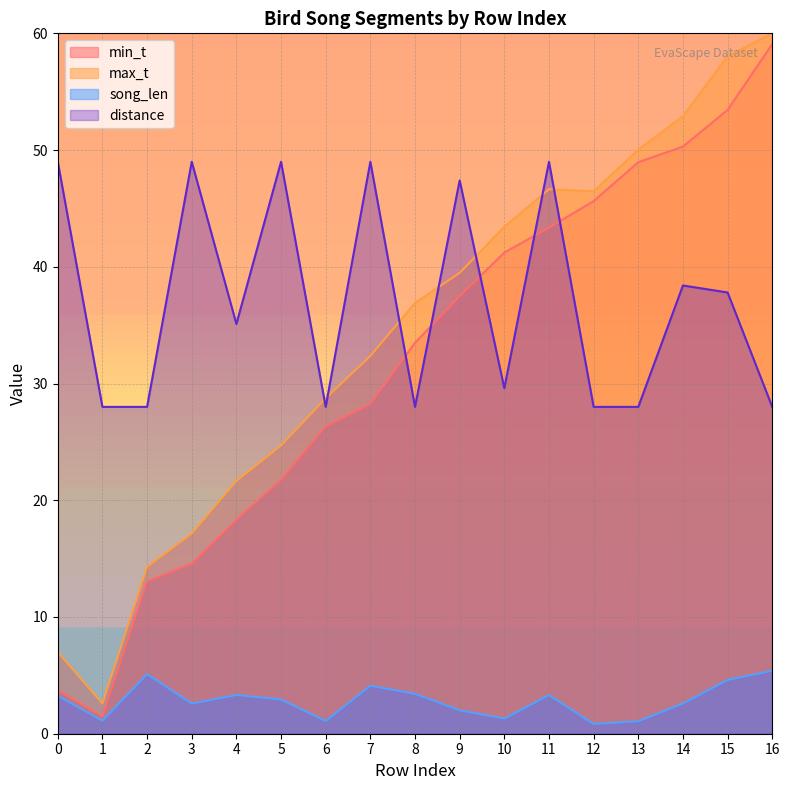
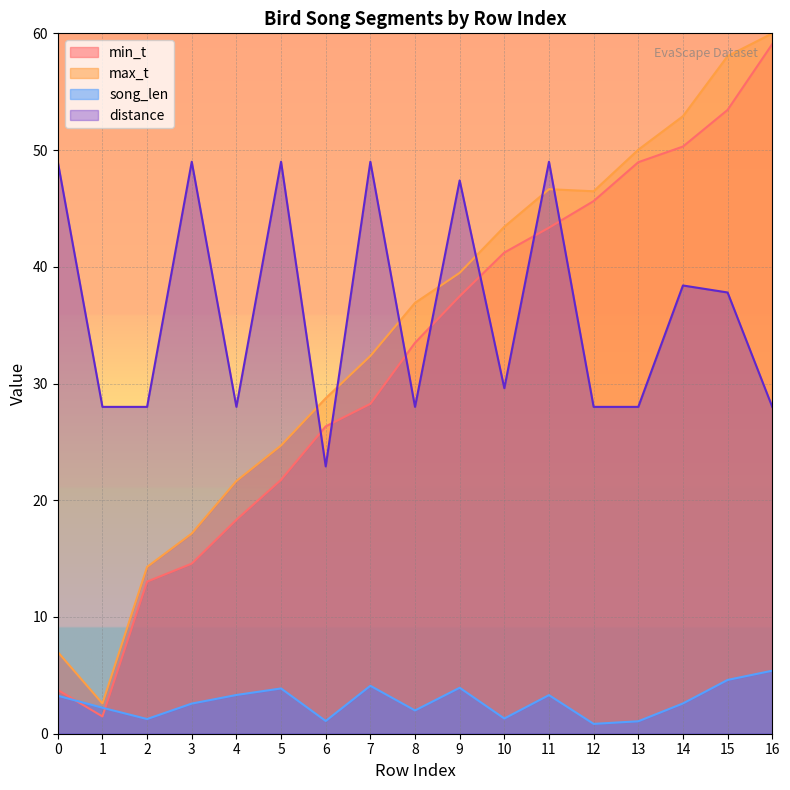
song_len, 1: 1.1 -> 2.2
song_len, 2: 5.1 -> 1.3
distance, 4: 35.1 -> 28.0
song_len, 5: 2.9 -> 3.9
distance, 6: 28.0 -> 22.9
song_len, 8: 3.4 -> 2.0
song_len, 9: 2.0 -> 3.9
